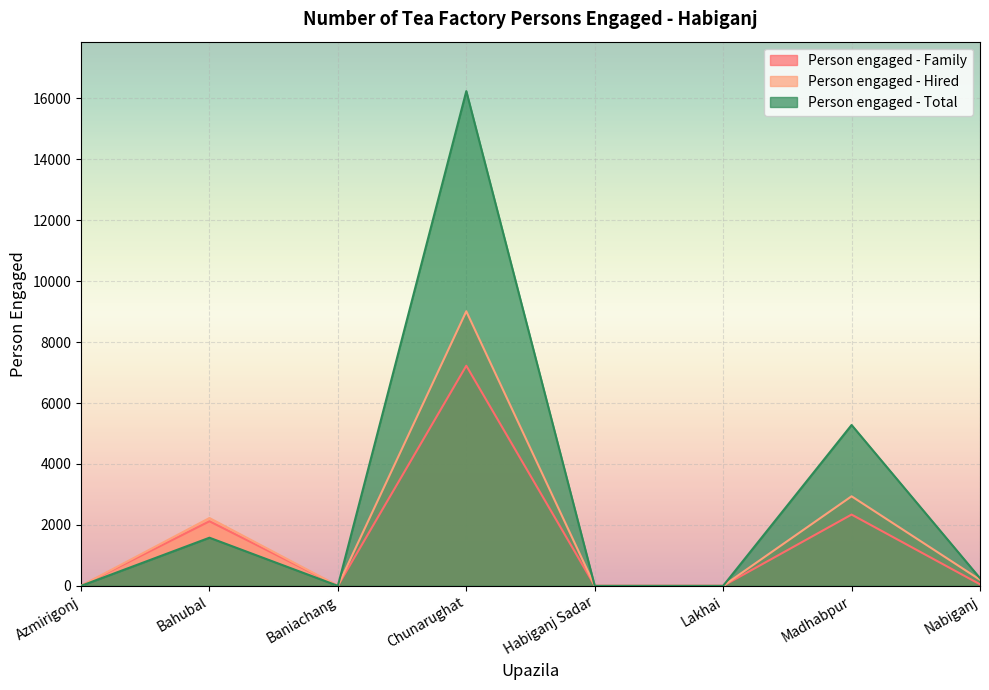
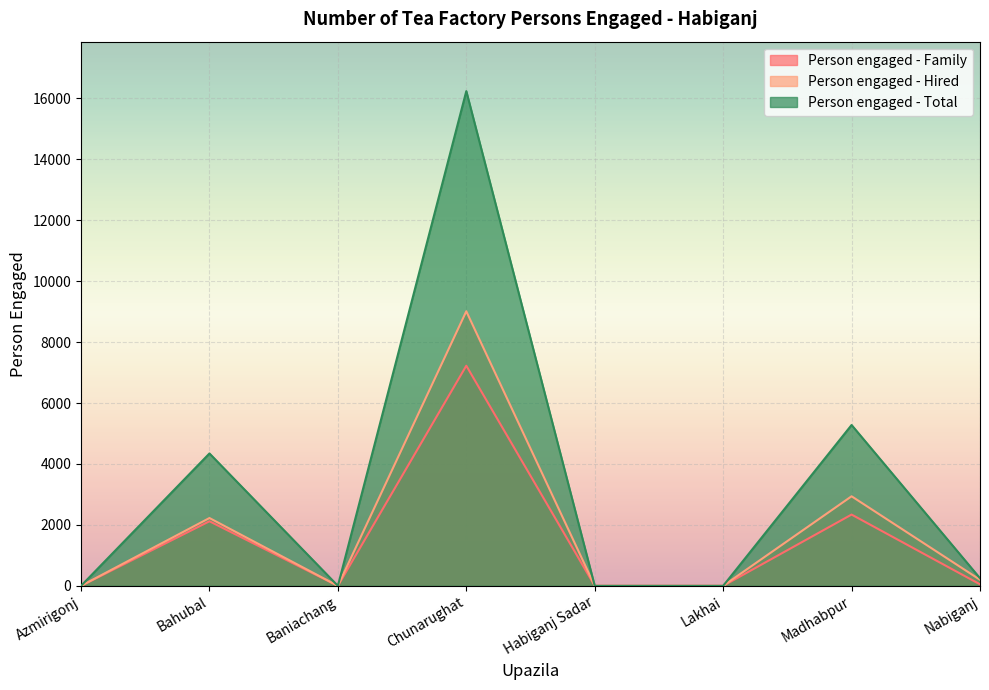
Person engaged - Total, Bahubal: 1600 -> 4300
